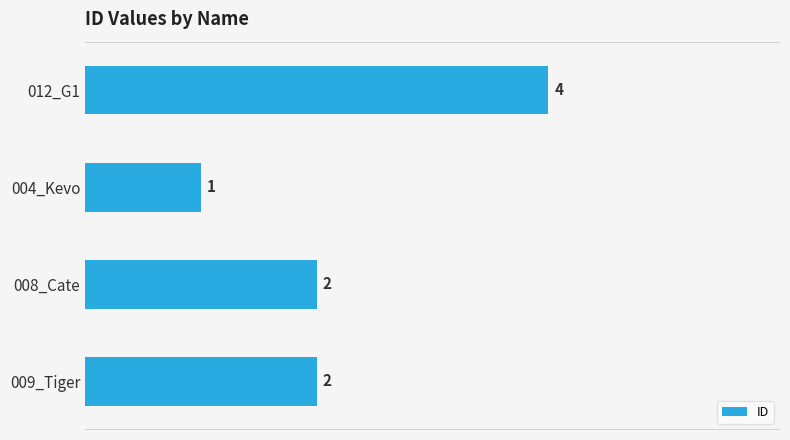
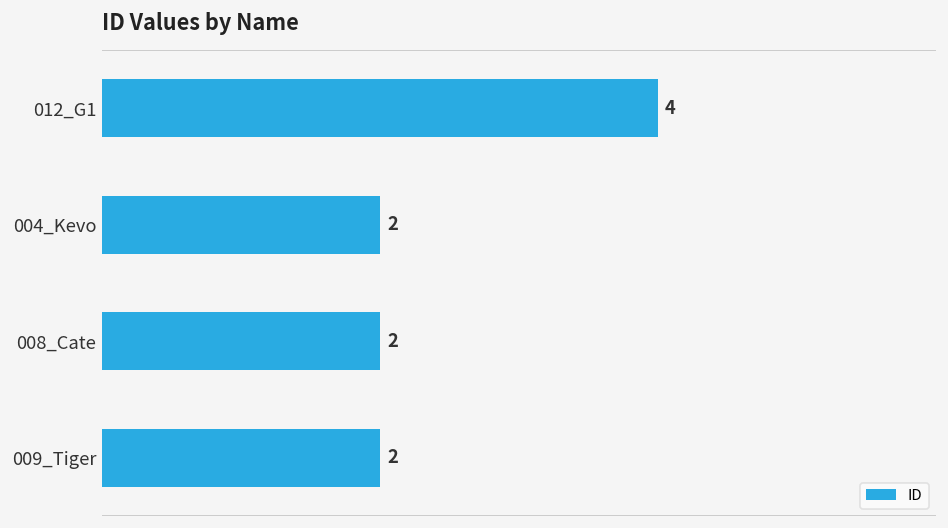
004_Kevo: 1 -> 2
